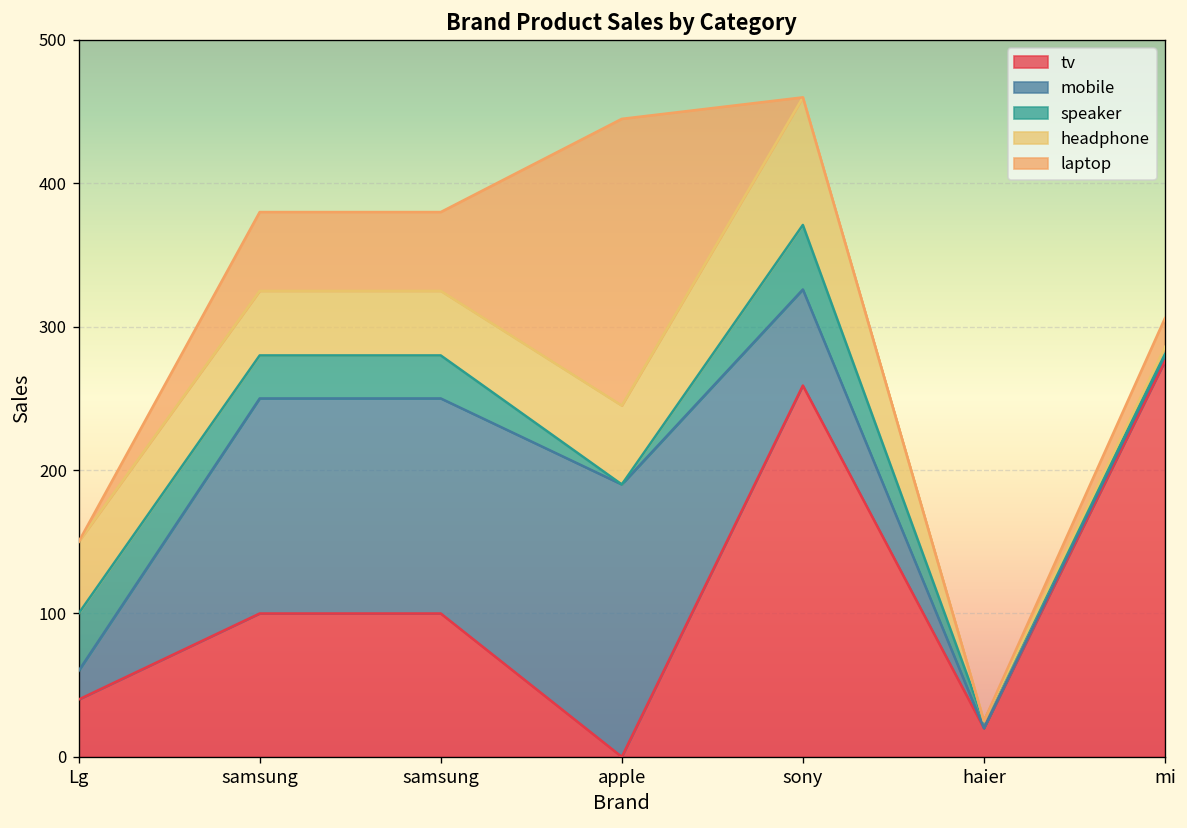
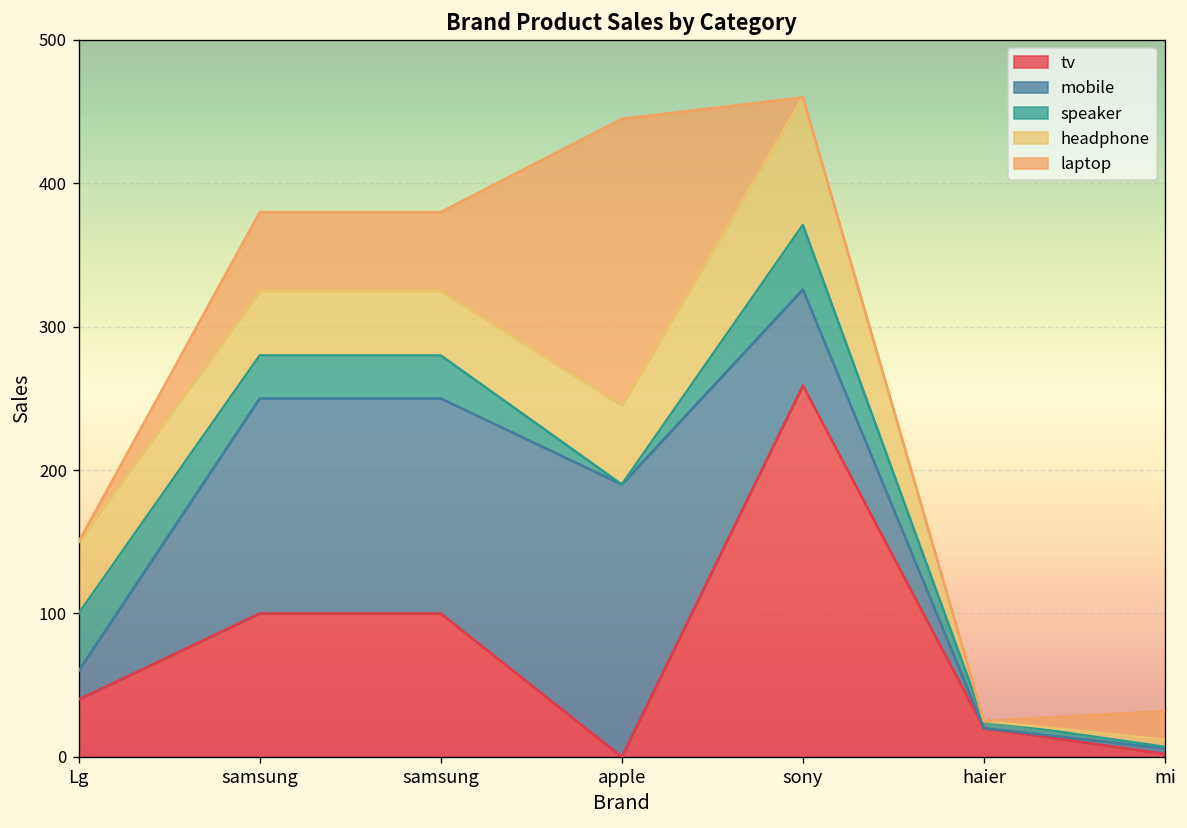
tv, mi: 276 -> 2
